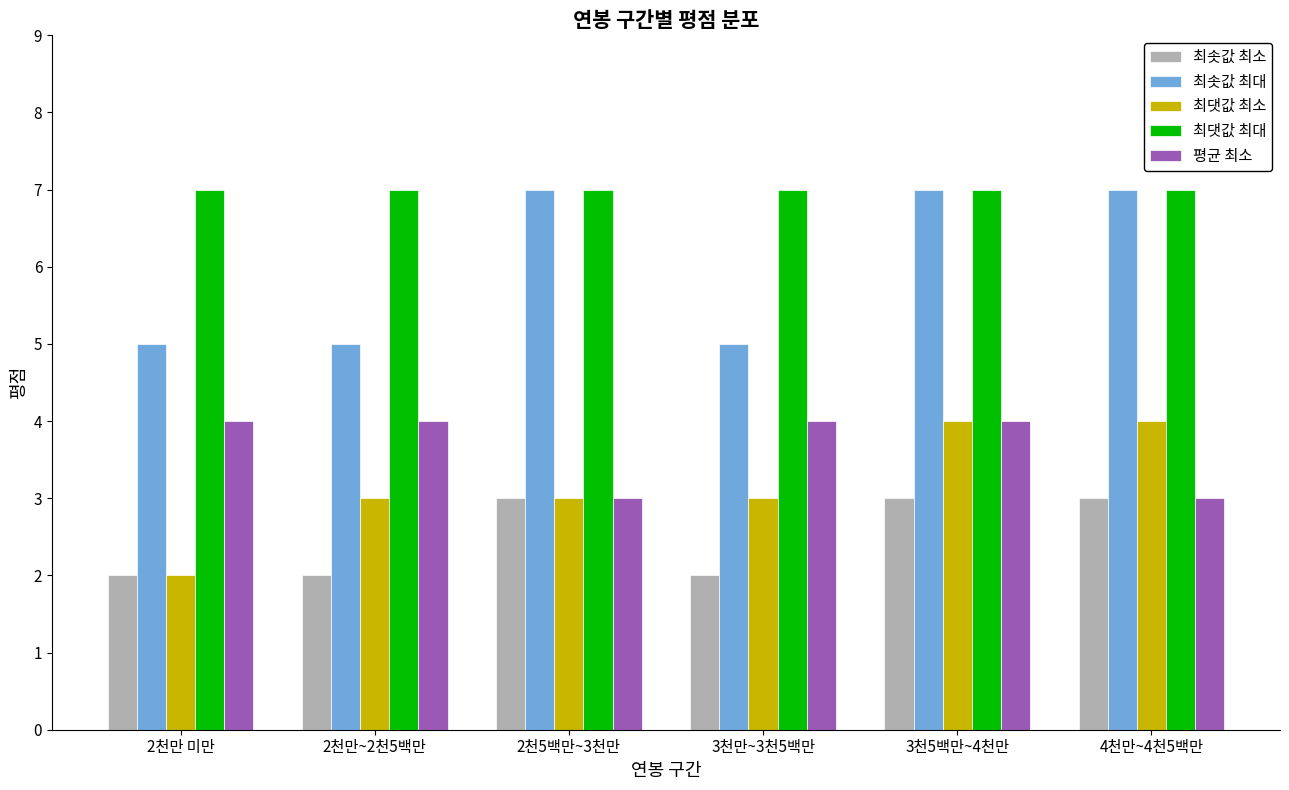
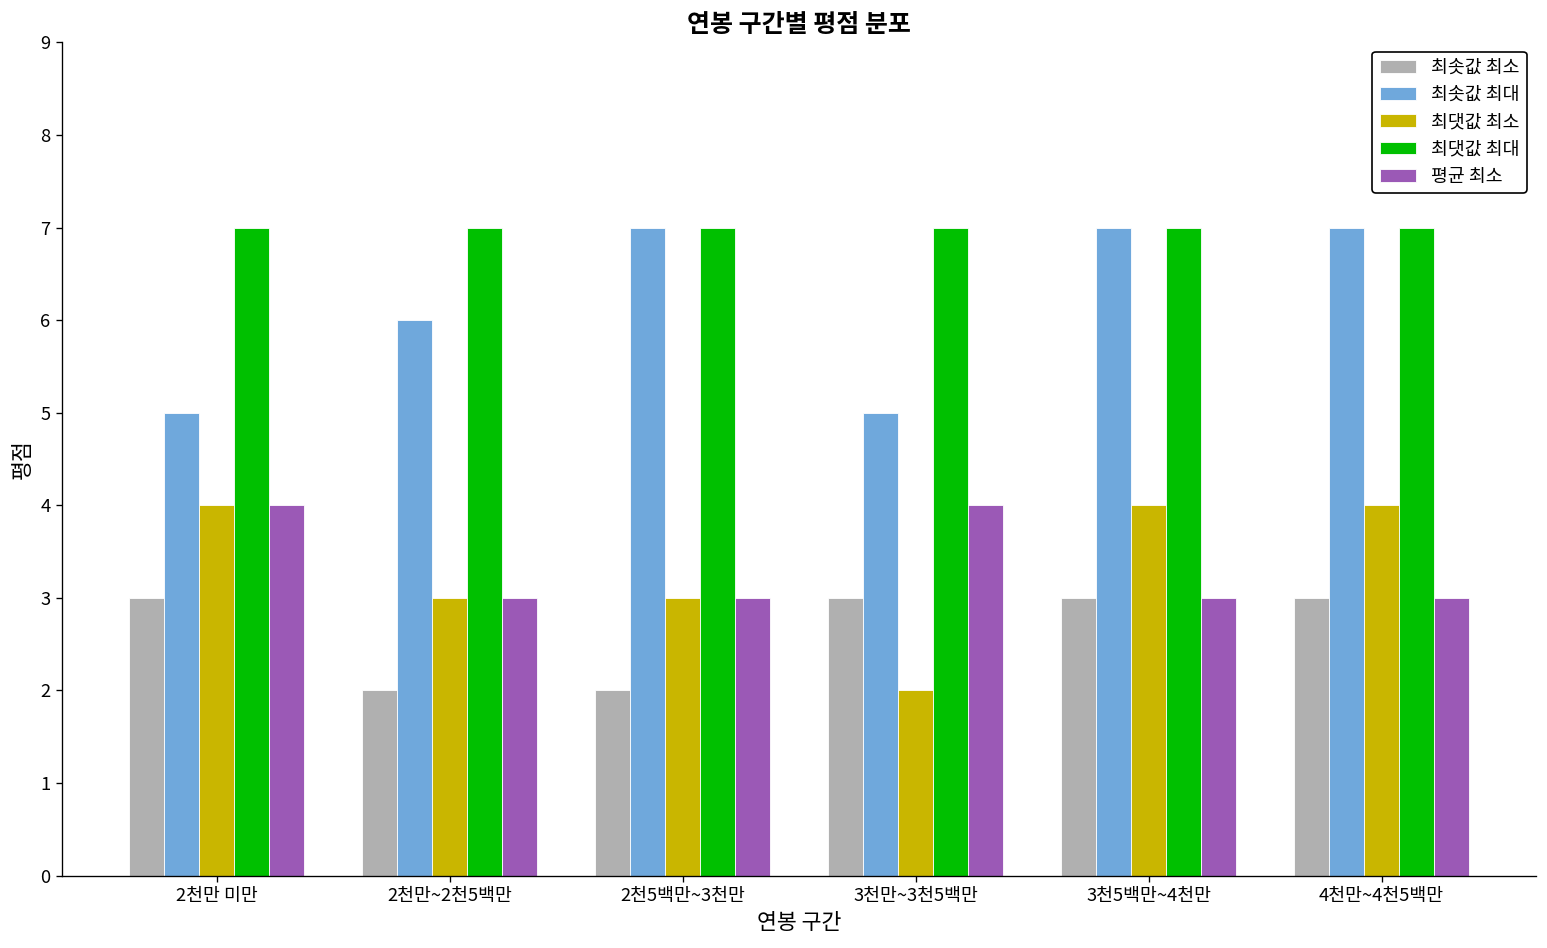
최솟값 최소, 2천만 미만: 2 -> 3
최댓값 최소, 2천만 미만: 2 -> 4
최솟값 최대, 2천만~2천5백만: 5 -> 6
평균 최소, 2천만~2천5백만: 4 -> 3
최솟값 최소, 2천5백만~3천만: 3 -> 2
최솟값 최소, 3천만~3천5백만: 2 -> 3
최댓값 최소, 3천만~3천5백만: 3 -> 2
평균 최소, 3천5백만~4천만: 4 -> 3
